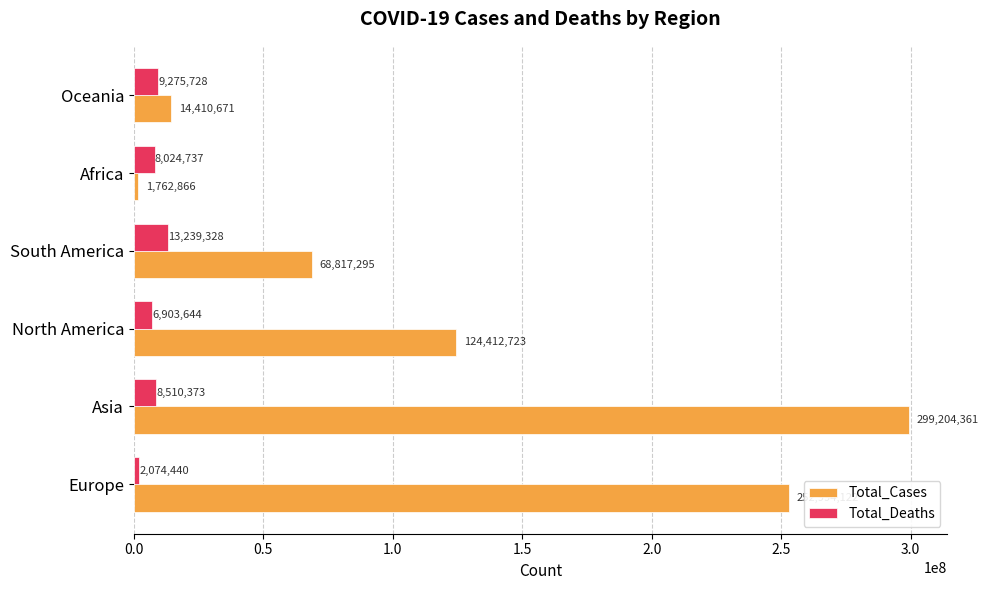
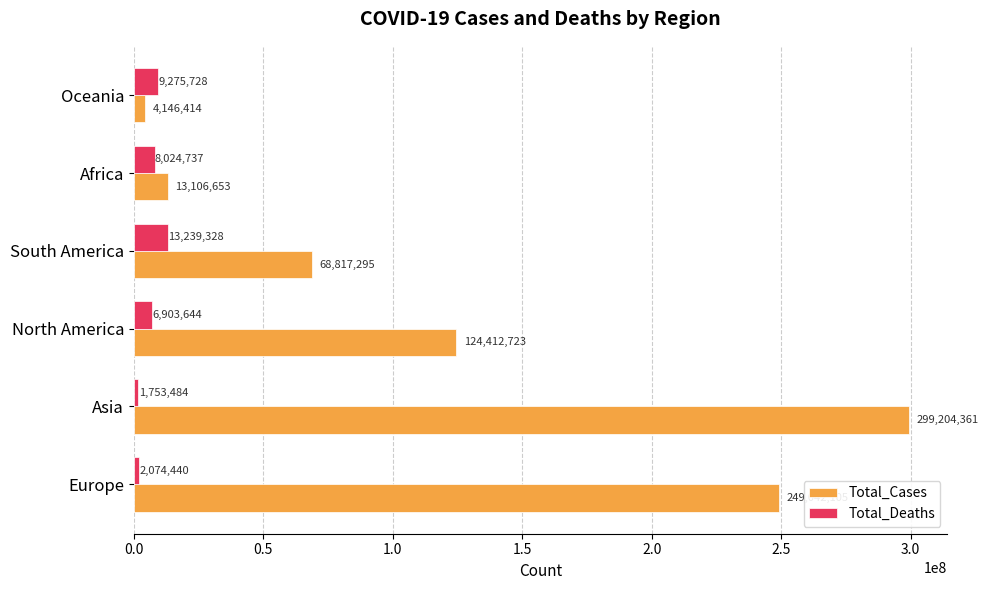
Total_Cases, Oceania: 14,410,671 -> 4,146,414
Total_Cases, Africa: 1,762,866 -> 13,106,653
Total_Deaths, Asia: 8,510,373 -> 1,753,484
Total_Cases, Europe: 253000000 -> 249000000
